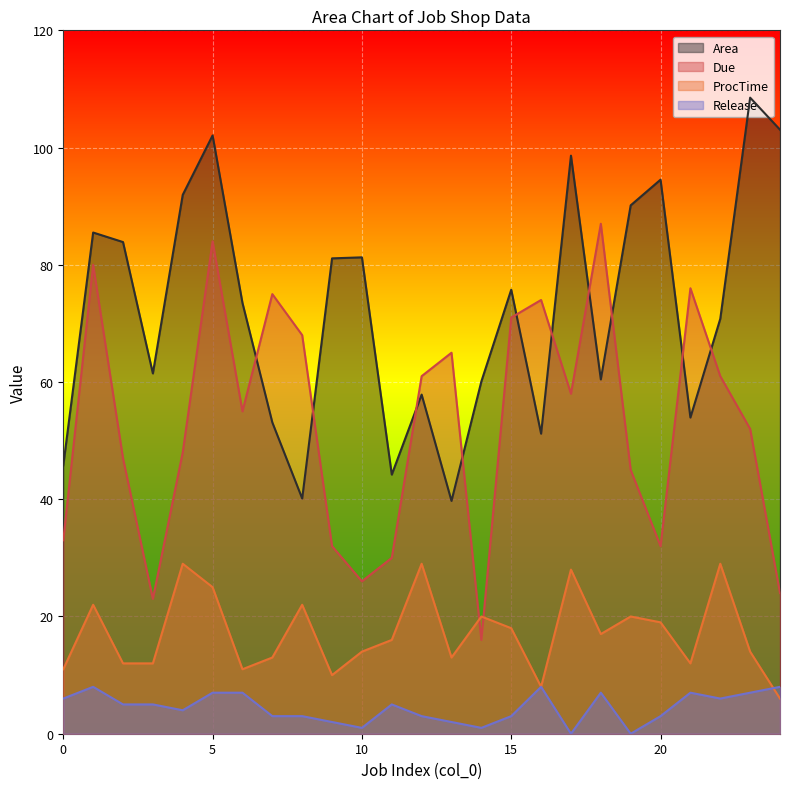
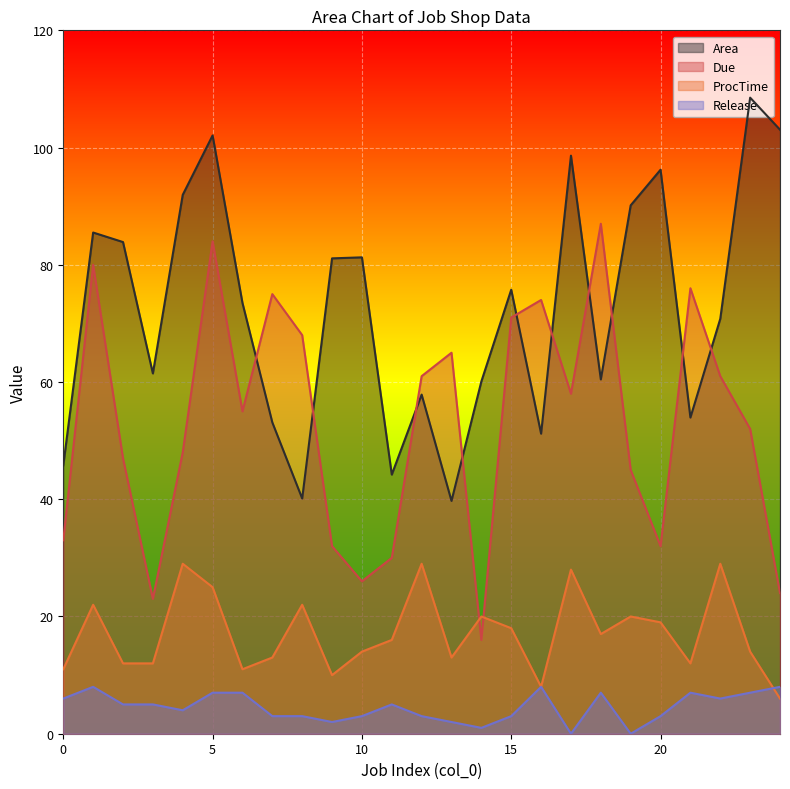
Release, 10: 1 -> 3
Area, 20: 95 -> 96
